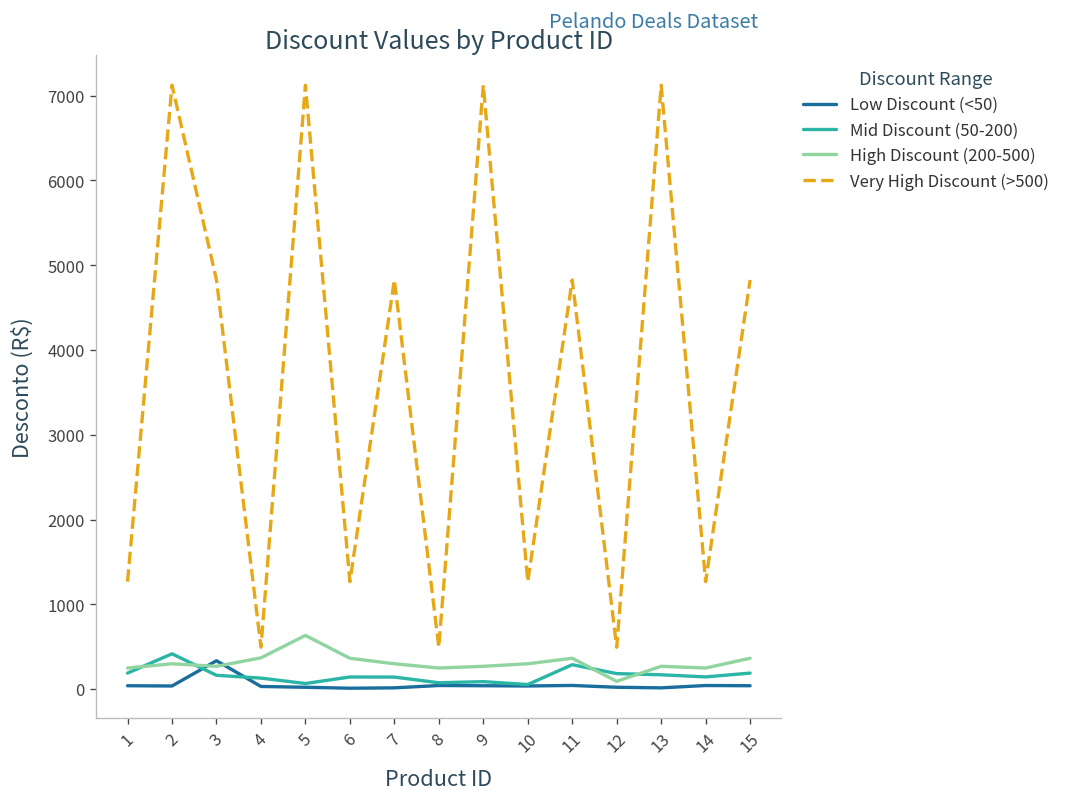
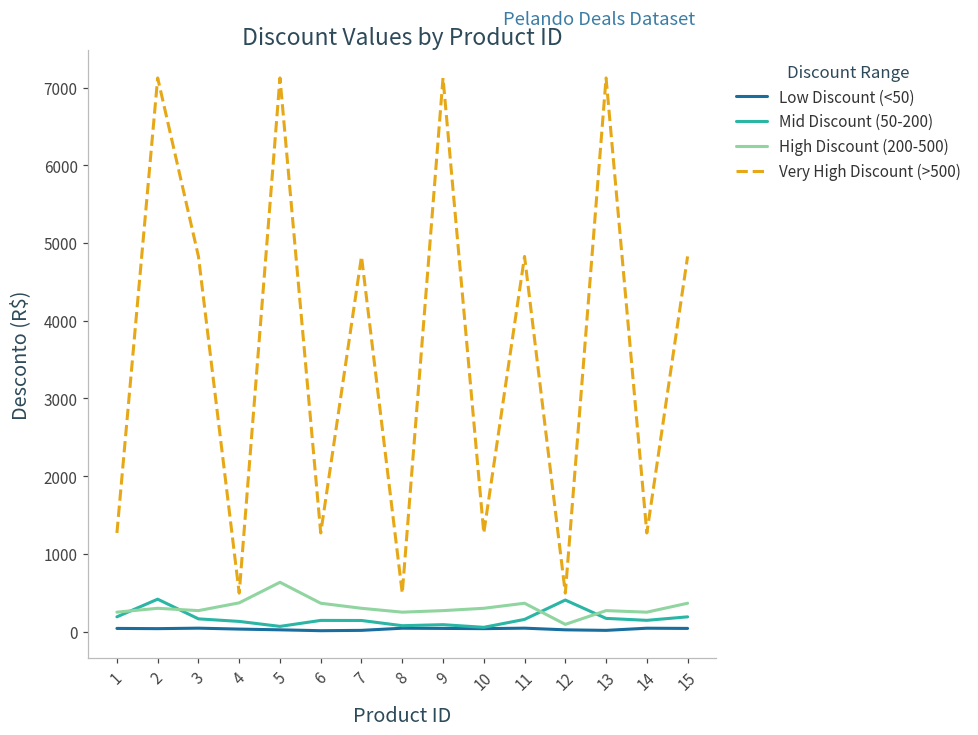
Low Discount (<50), 3: 300 -> 0
Mid Discount (50-200), 11: 300 -> 200
Mid Discount (50-200), 12: 200 -> 400
